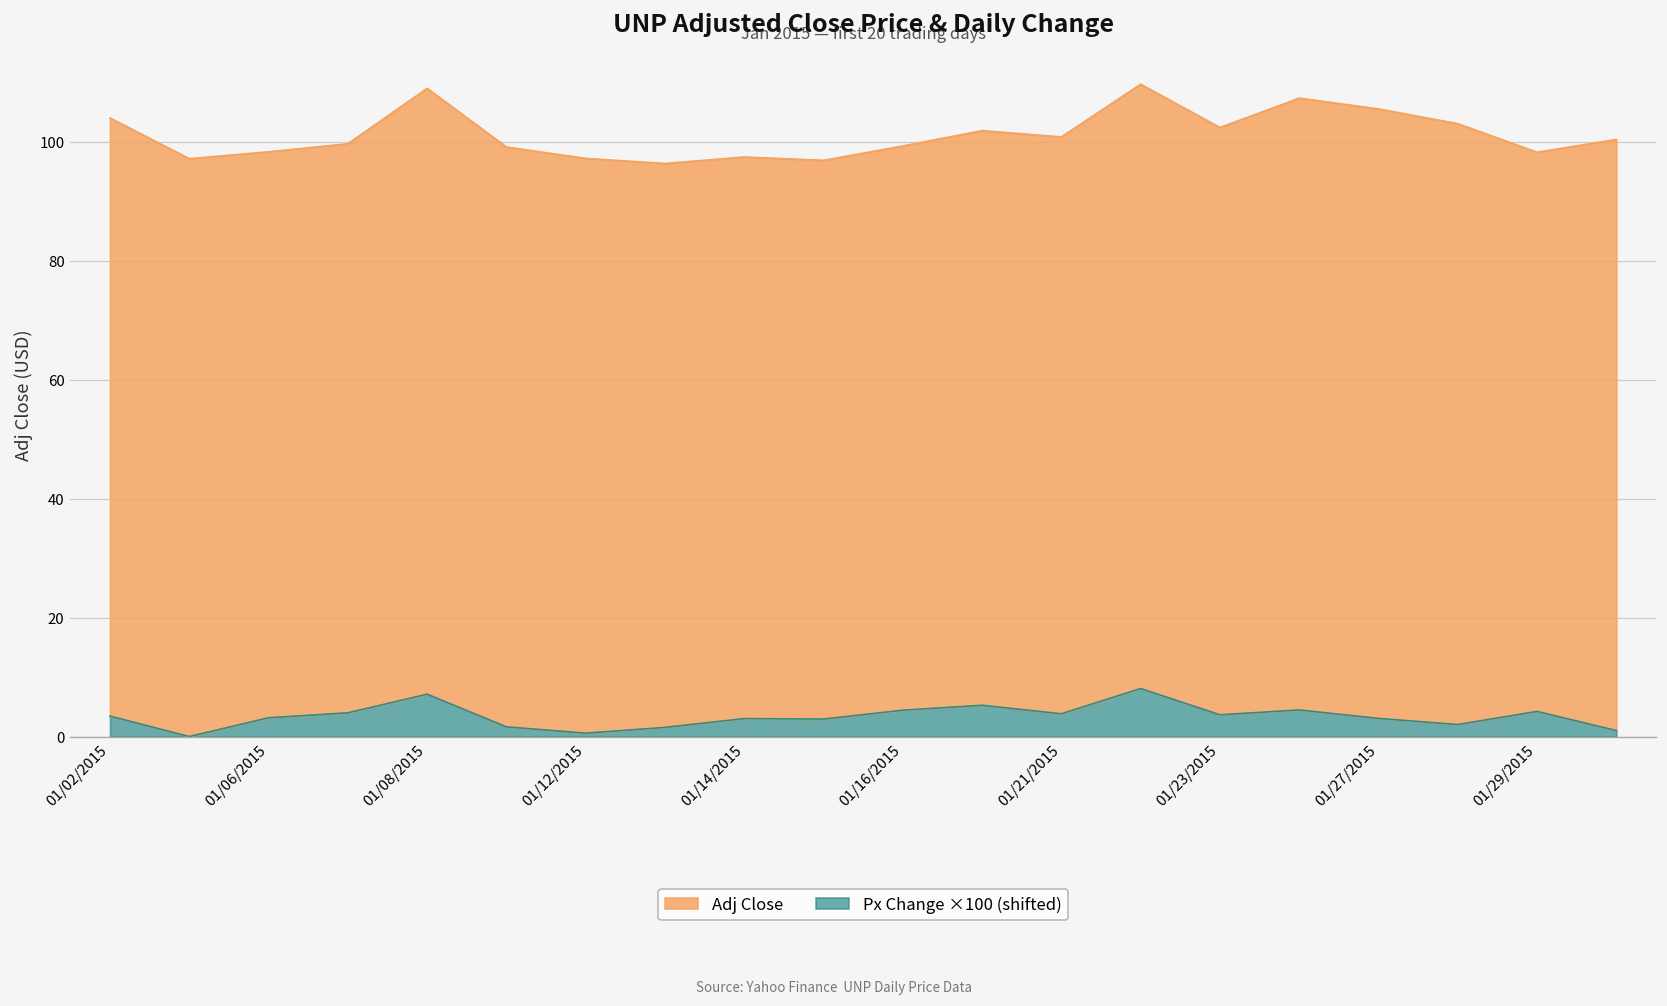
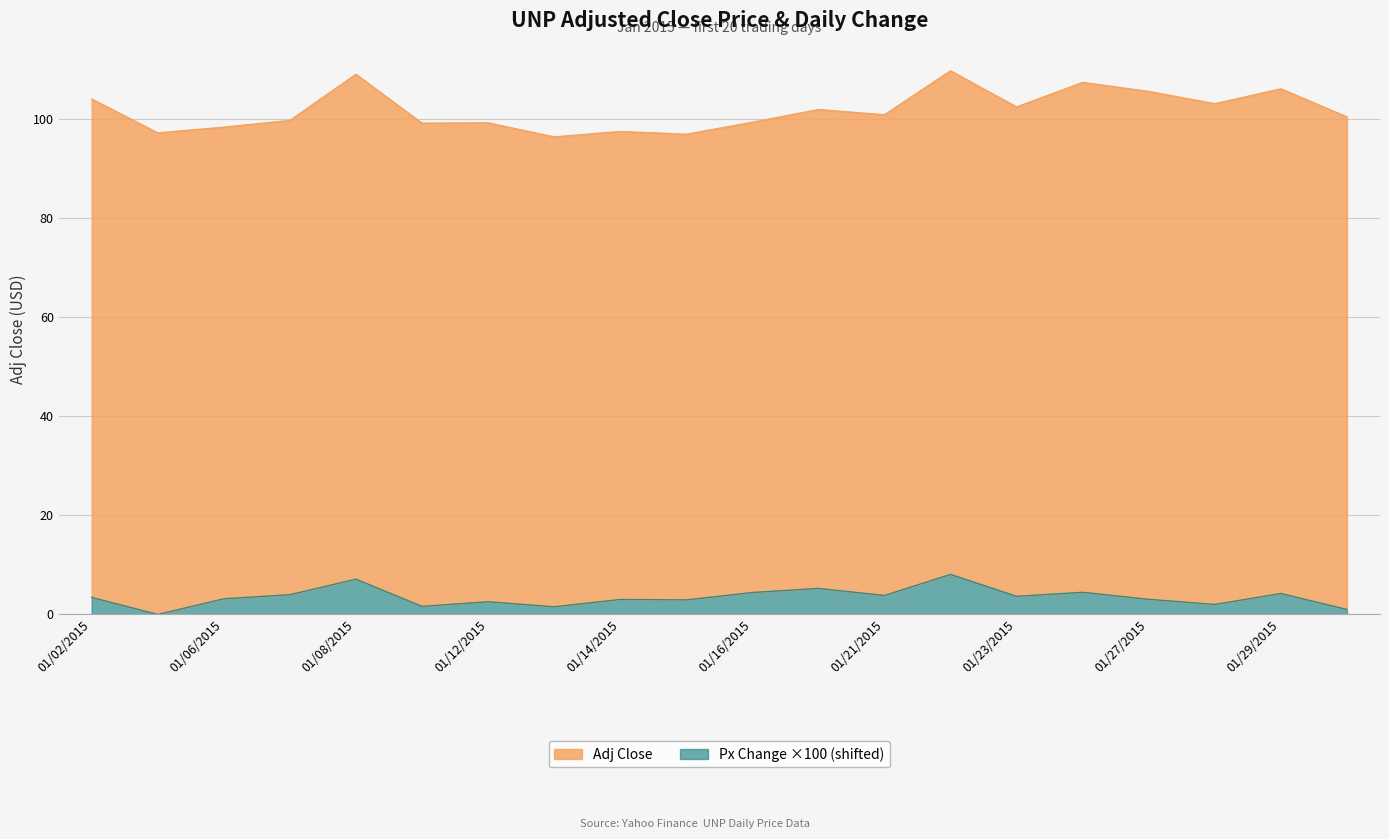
Px Change ×100 (shifted), 01/12/2015: 1 -> 3
Adj Close, 01/29/2015: 94 -> 102
